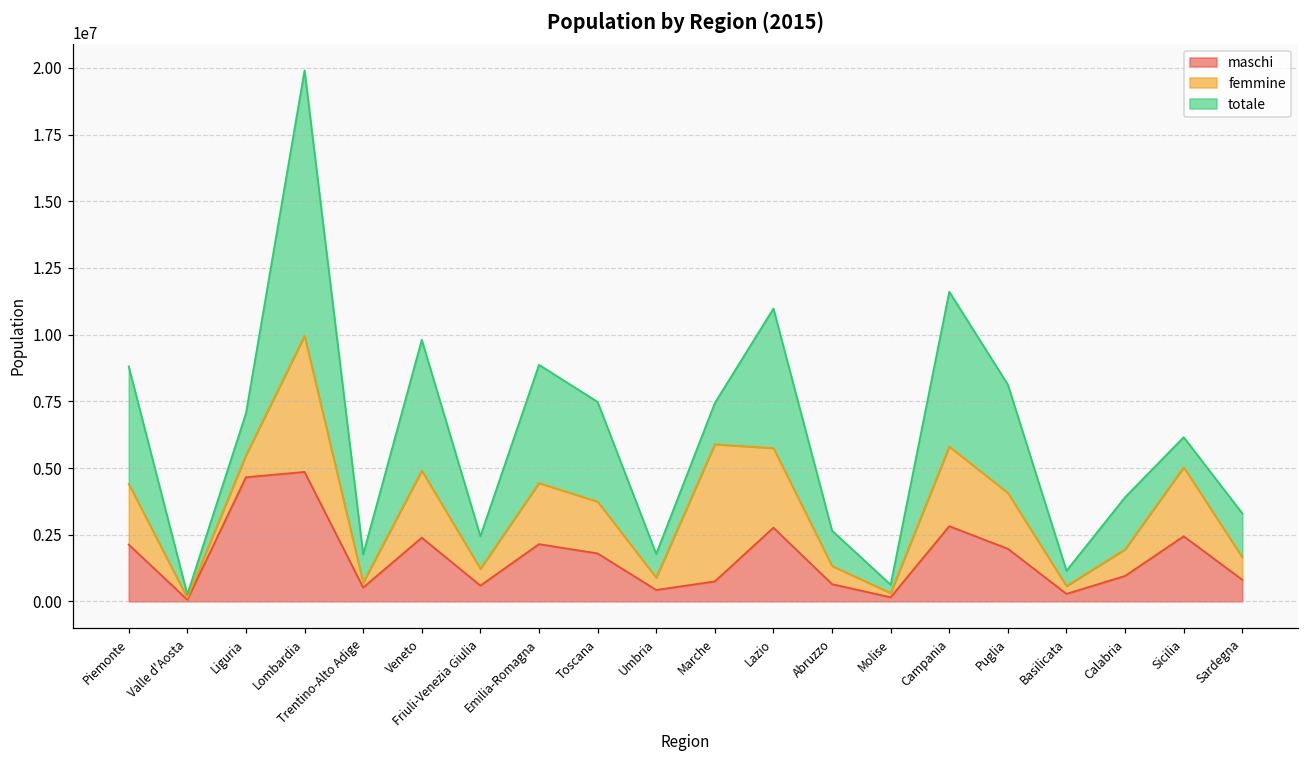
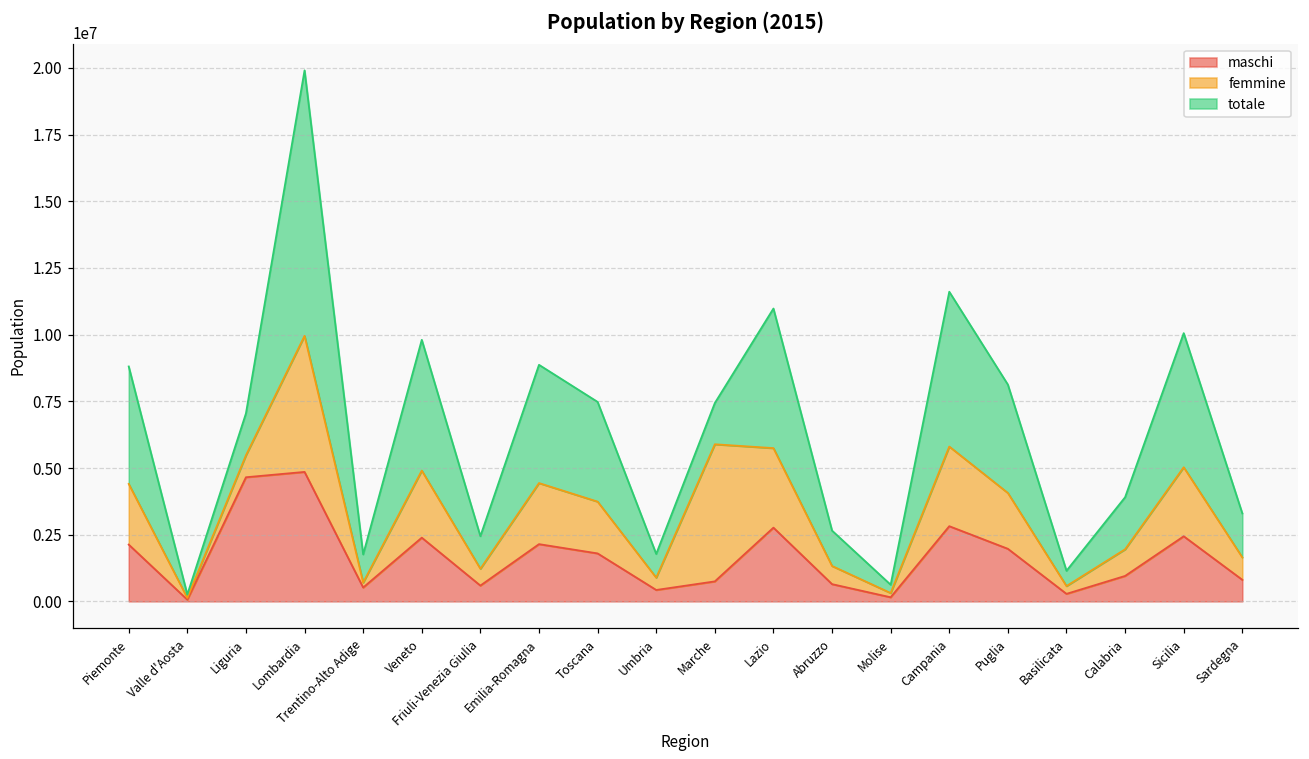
totale, Sicilia: 1100000 -> 5000000
